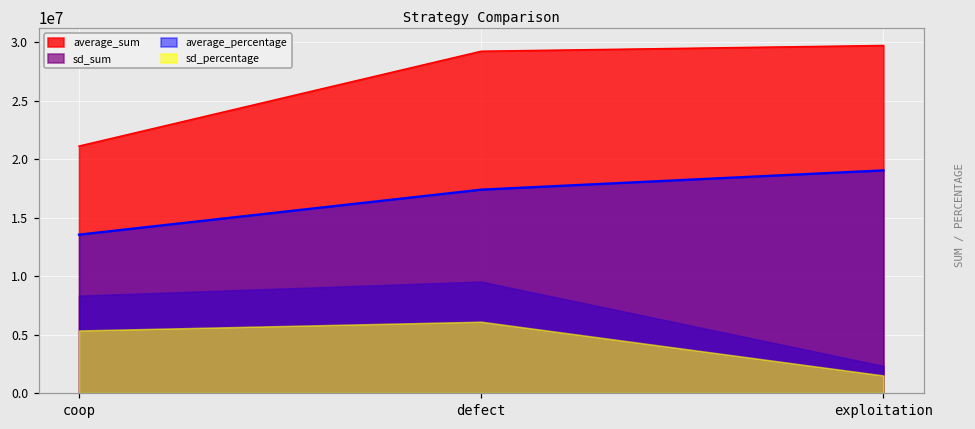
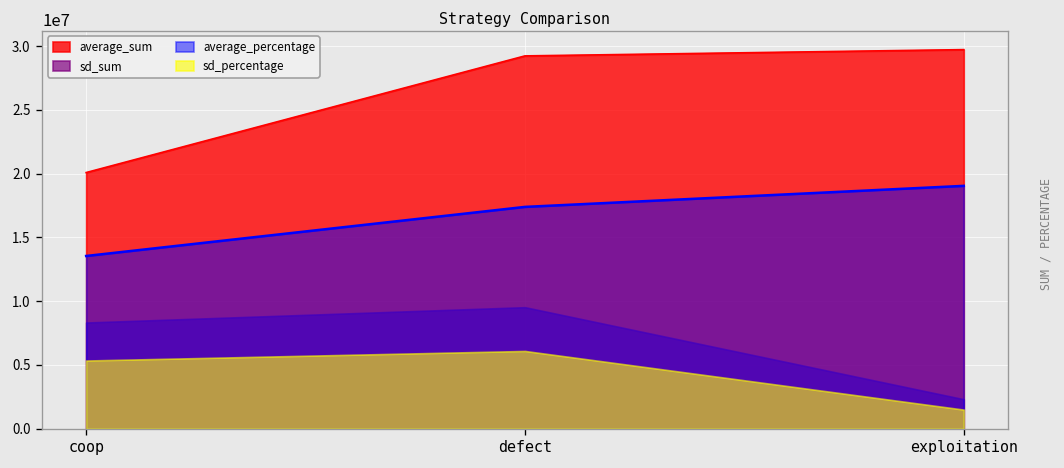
average_sum, coop: 21100000 -> 20100000
